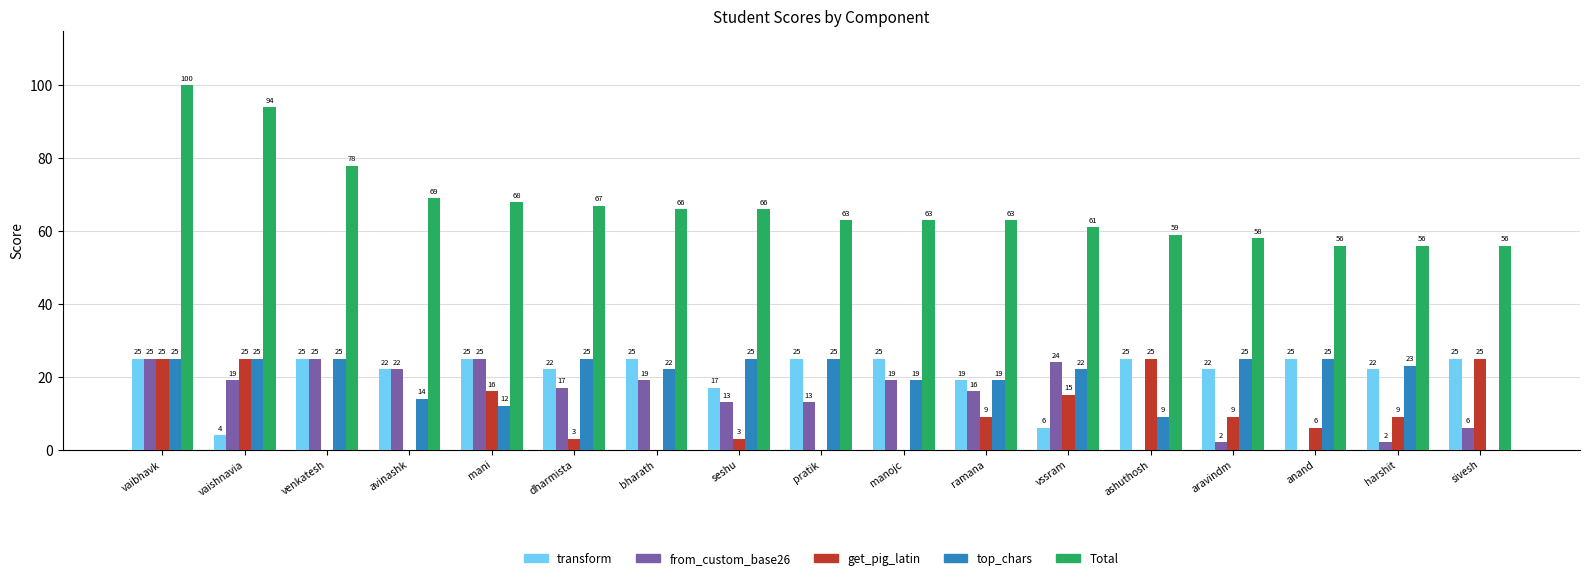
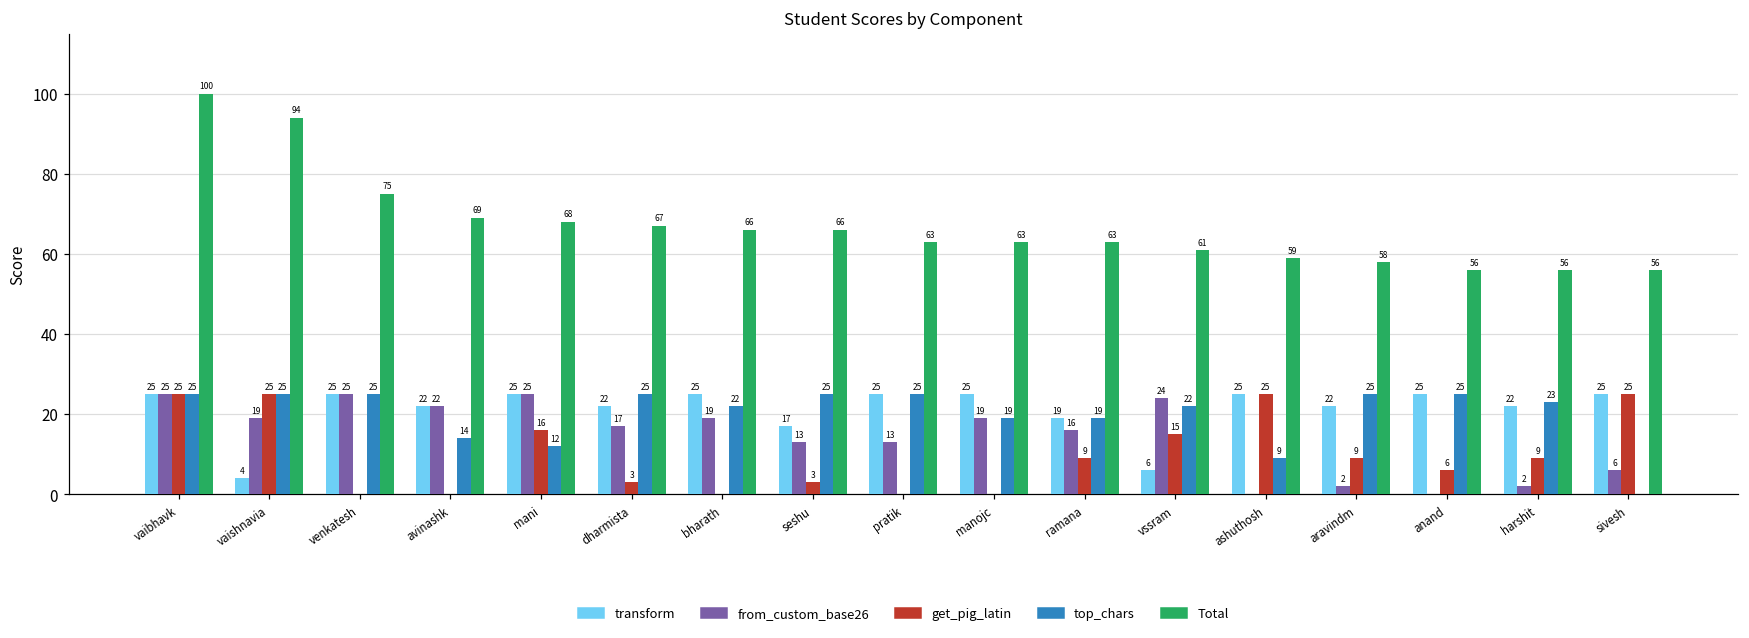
Total, venkatesh: 78 -> 75
